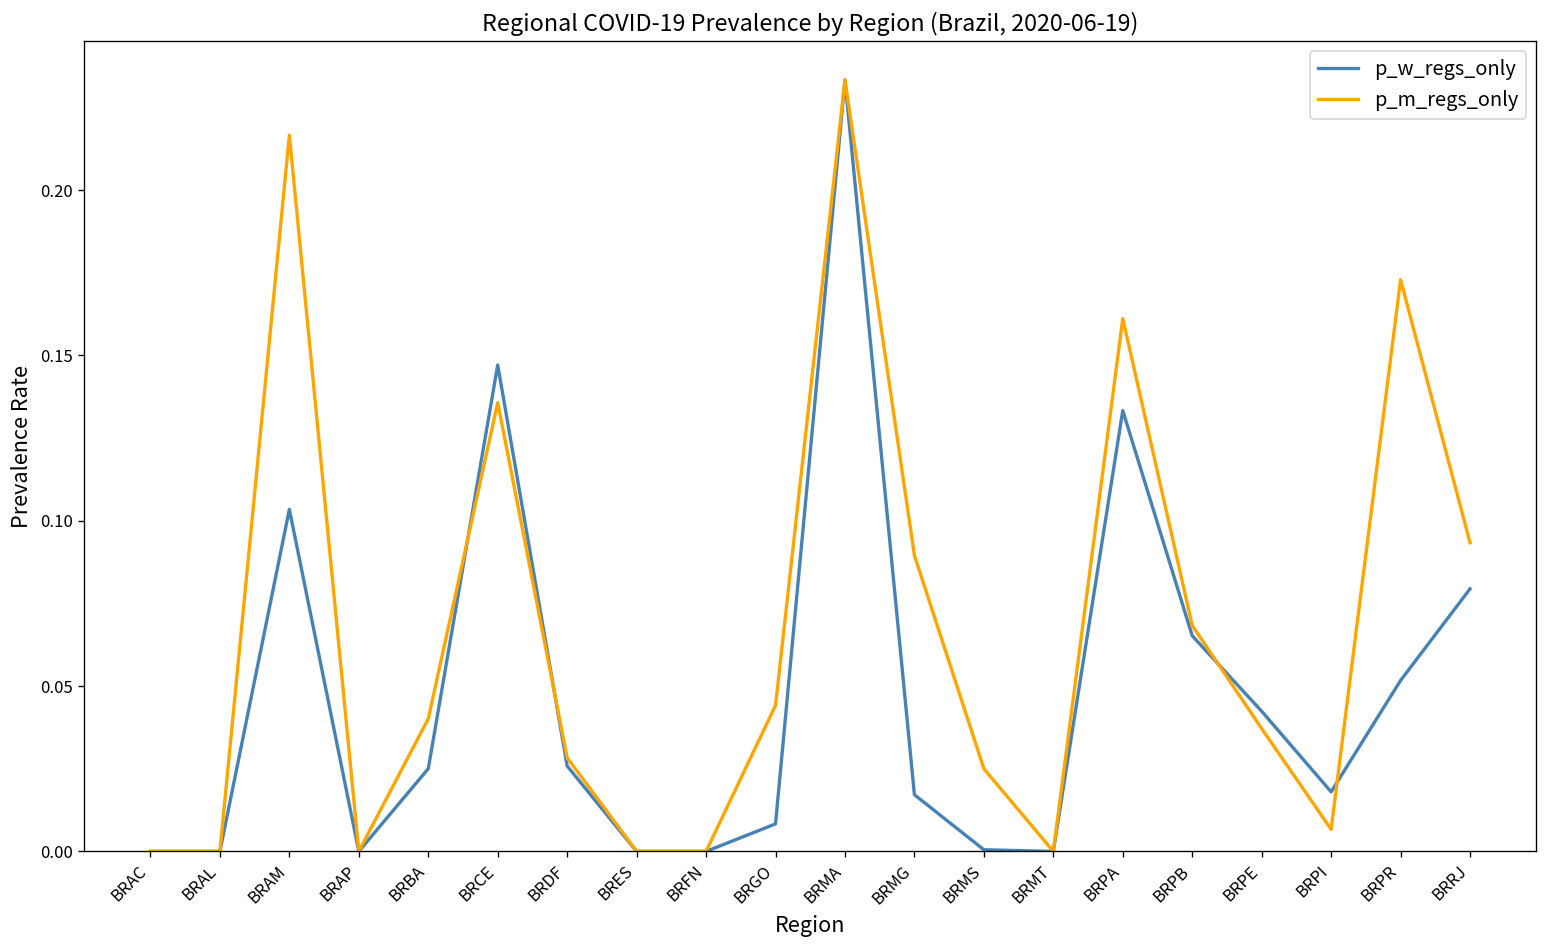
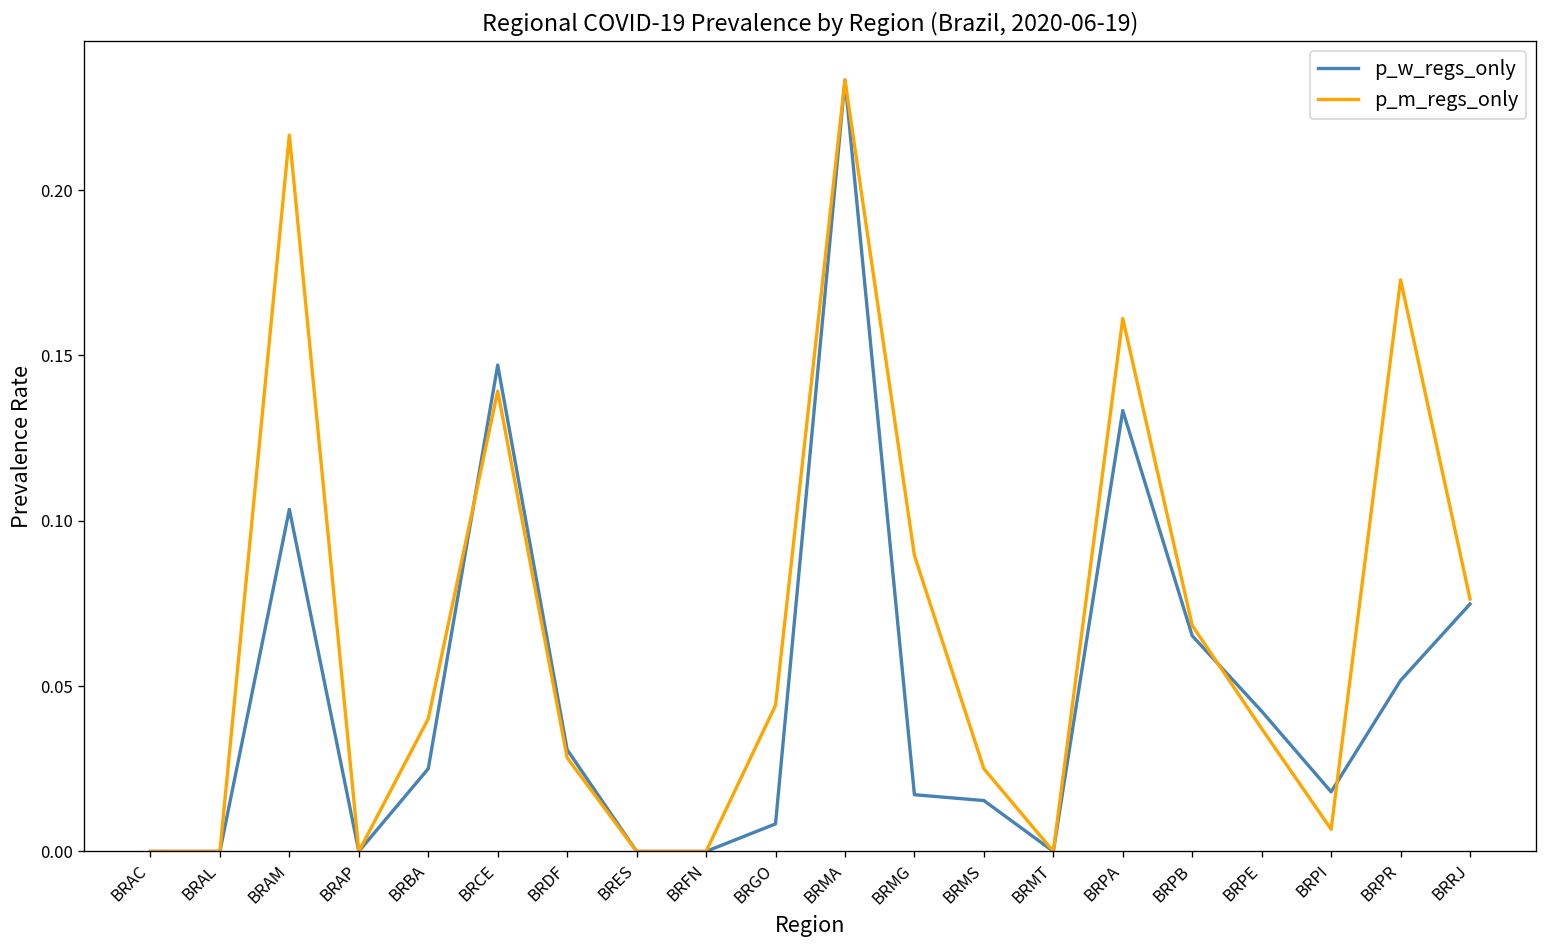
p_m_regs_only, BRCE: 0.136 -> 0.139
p_w_regs_only, BRDF: 0.026 -> 0.031
p_w_regs_only, BRMS: 0.000 -> 0.015
p_w_regs_only, BRRJ: 0.079 -> 0.075
p_m_regs_only, BRRJ: 0.093 -> 0.076
